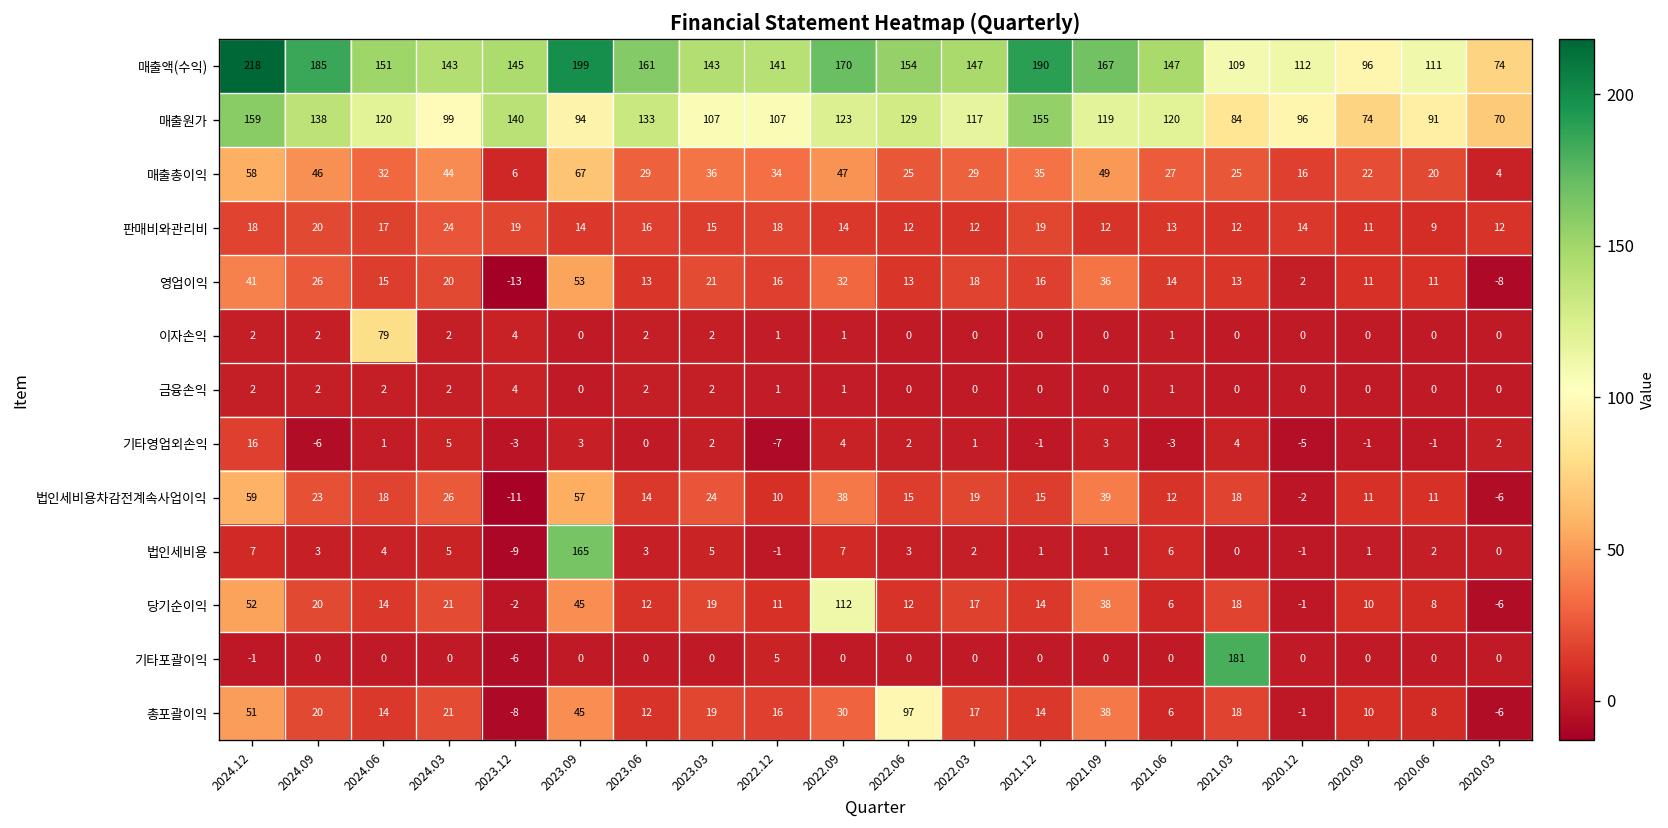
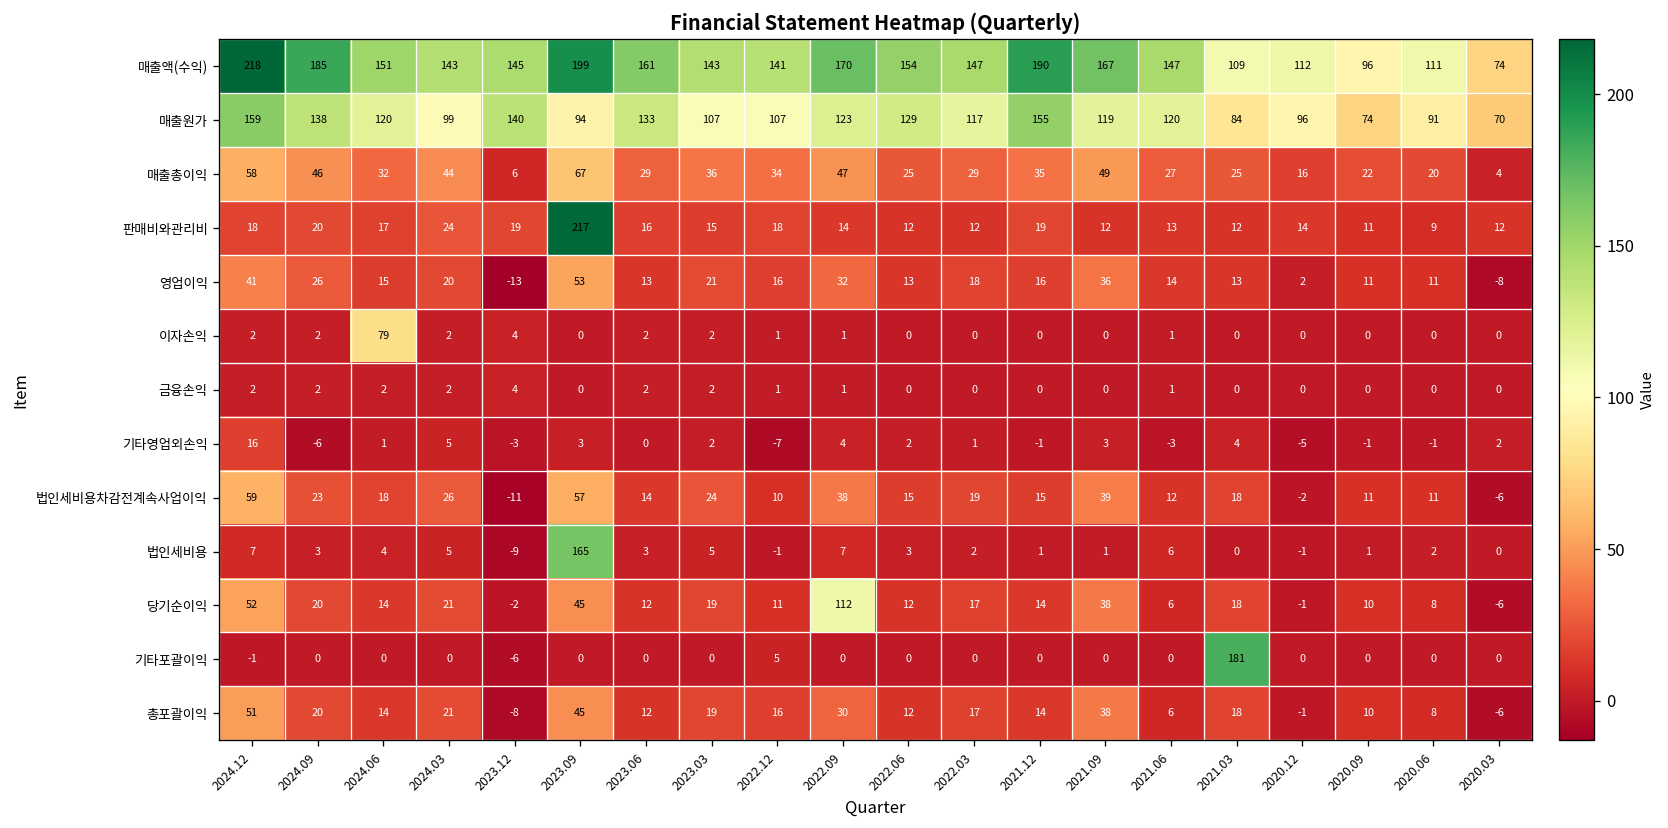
판매비와관리비, 2023.09: 14 -> 217
총포괄이익, 2022.06: 97 -> 12
